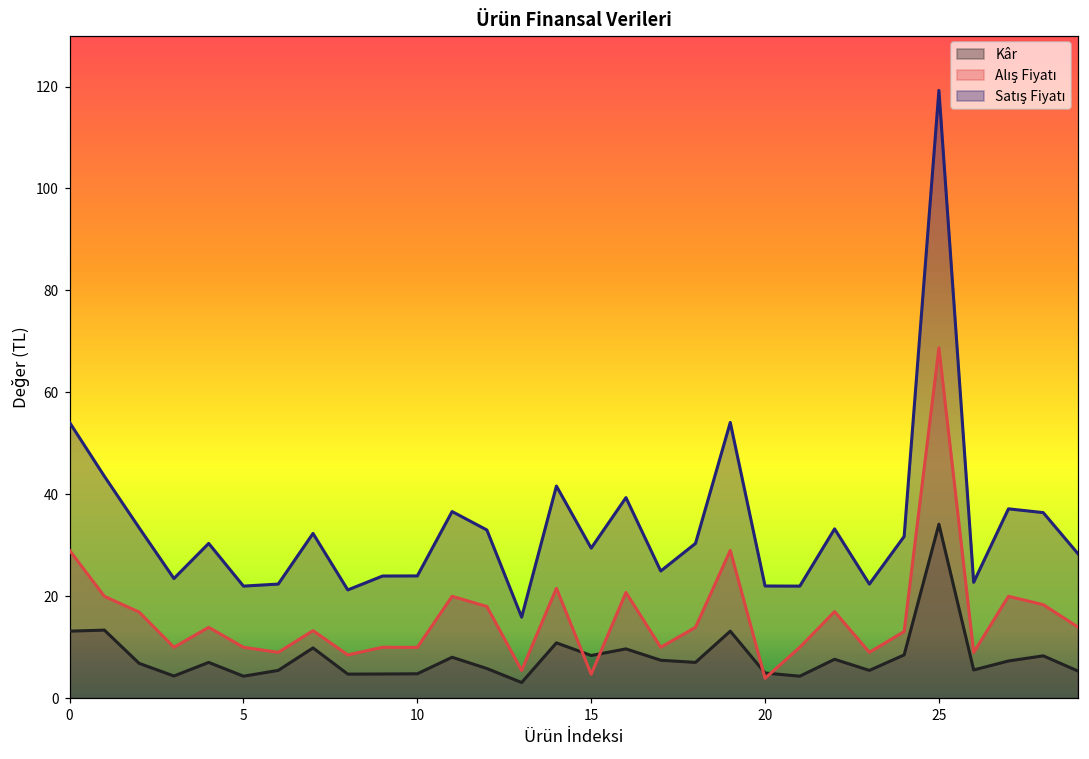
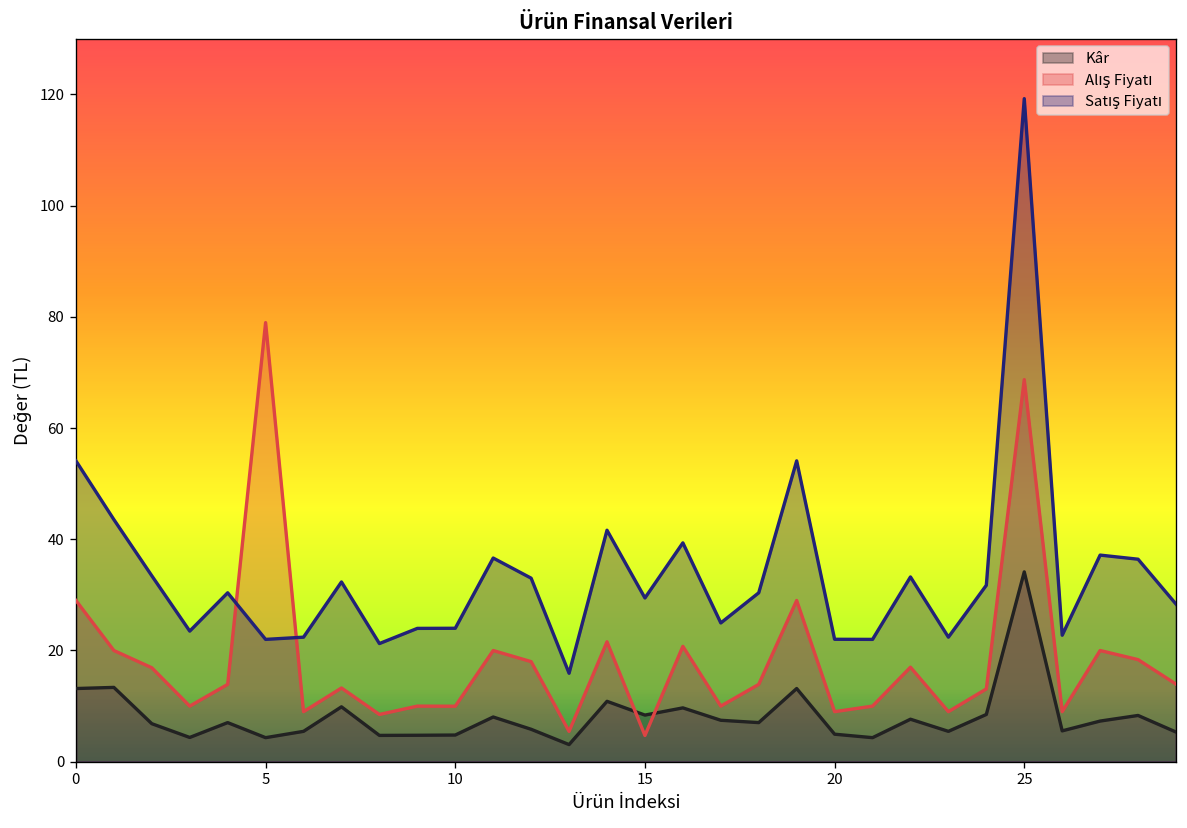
Alış Fiyatı, 5: 10 -> 79
Alış Fiyatı, 20: 4 -> 9
